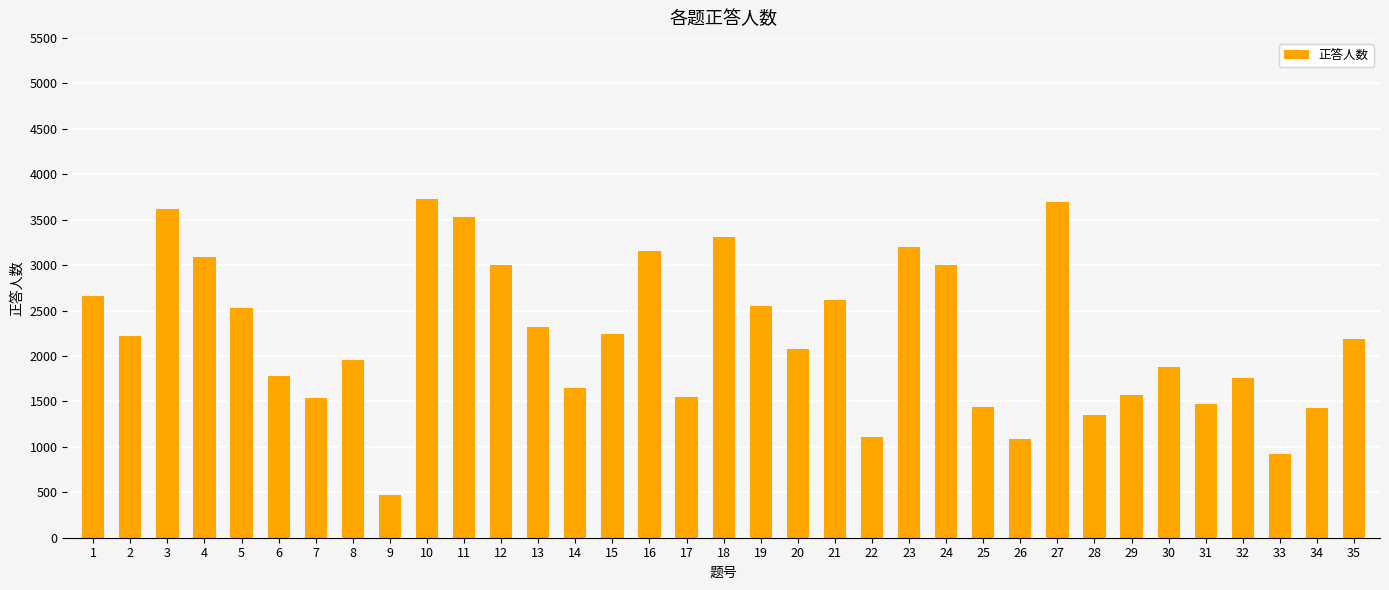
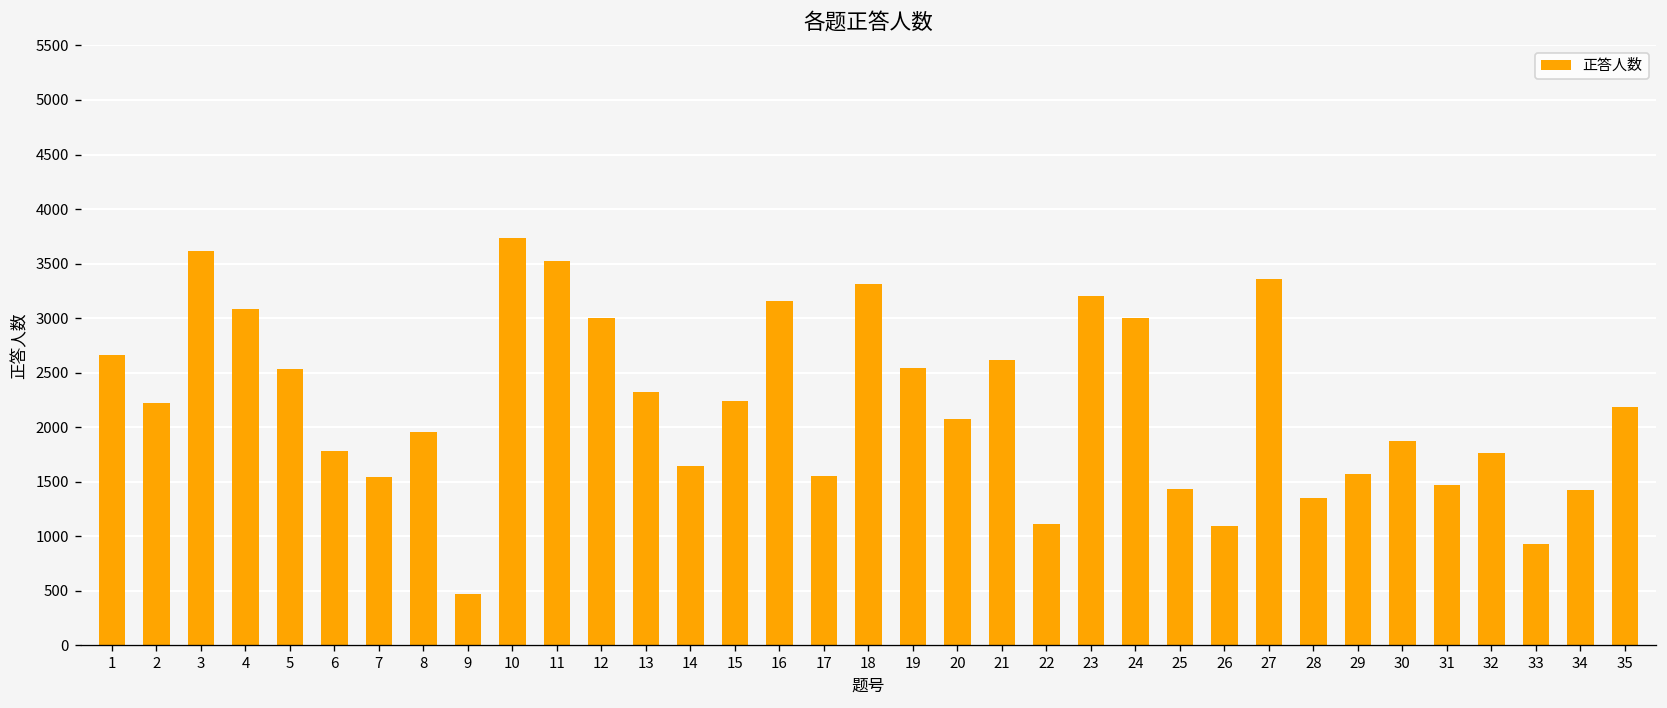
27: 3700 -> 3400
